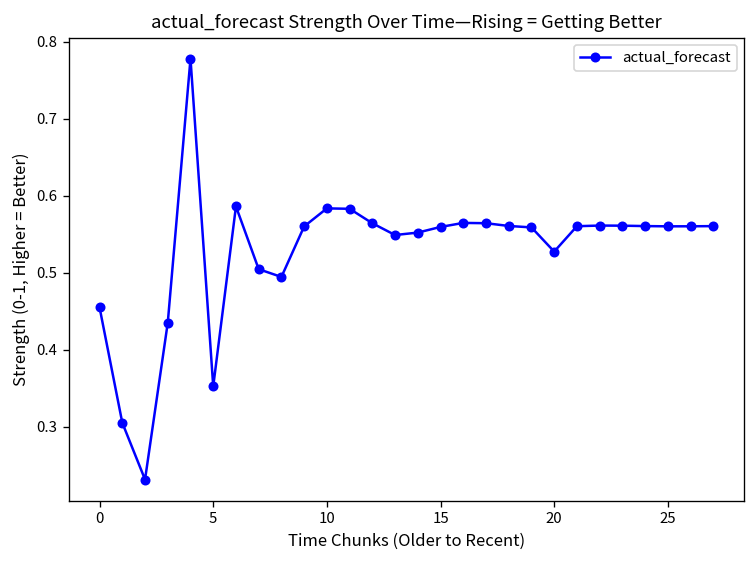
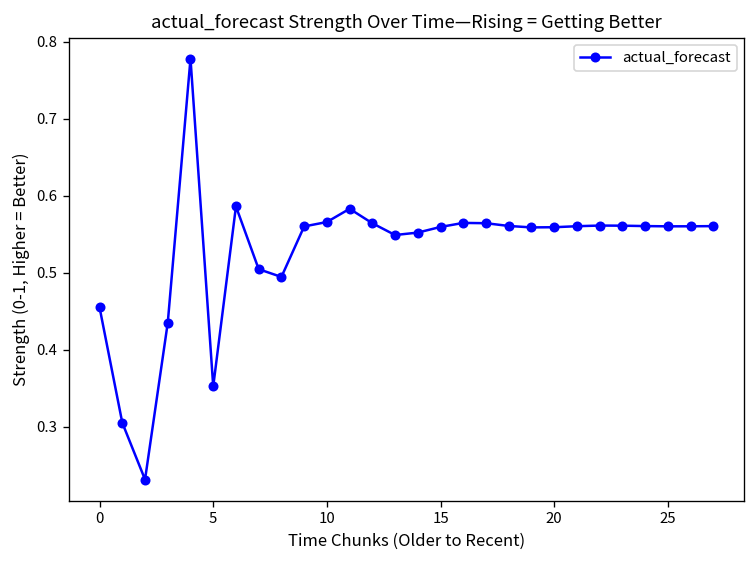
10: 0.58 -> 0.57
20: 0.53 -> 0.56
